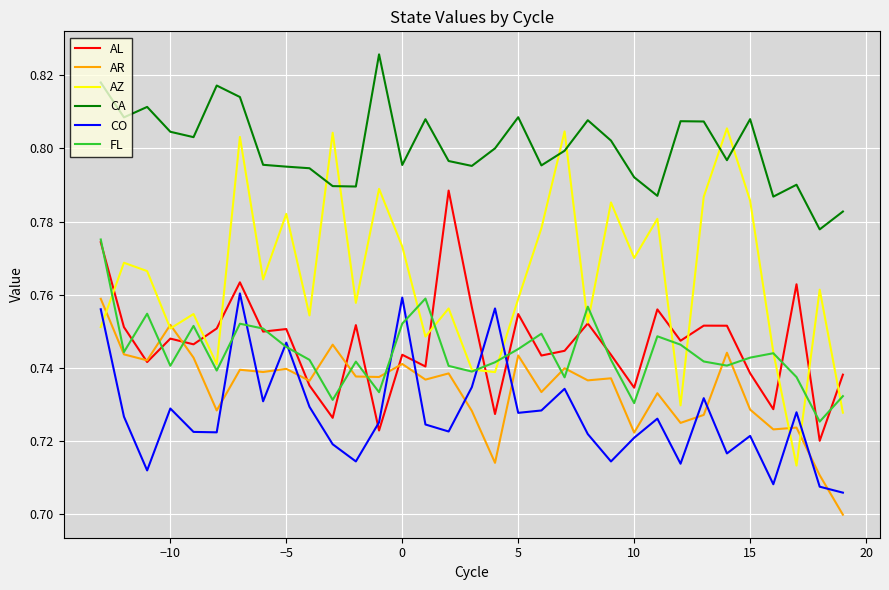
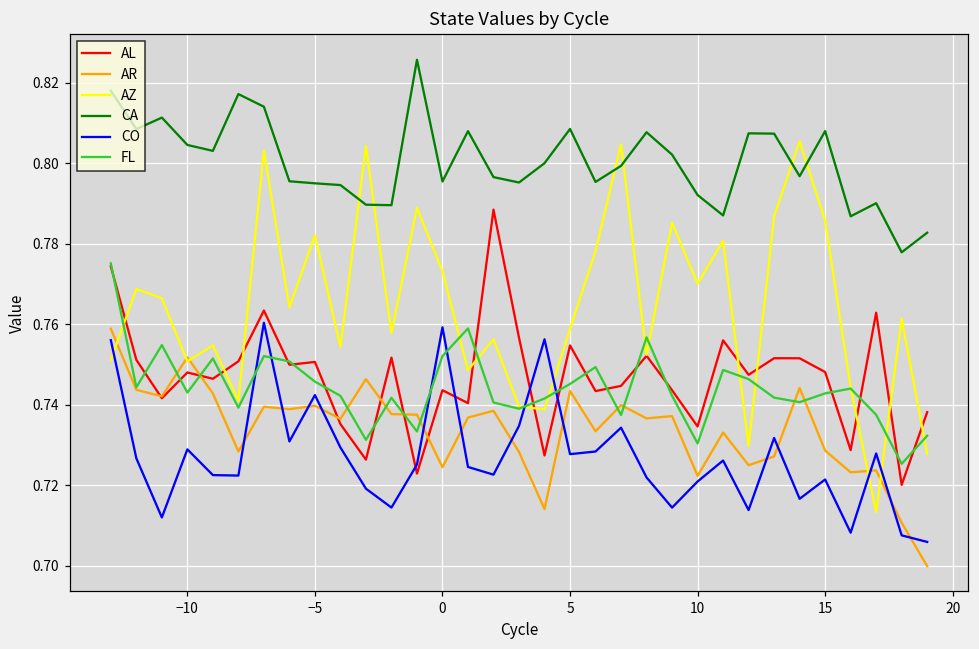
FL, −10: 0.741 -> 0.743
CO, −5: 0.747 -> 0.742
AR, 0: 0.741 -> 0.724
AL, 15: 0.739 -> 0.748
